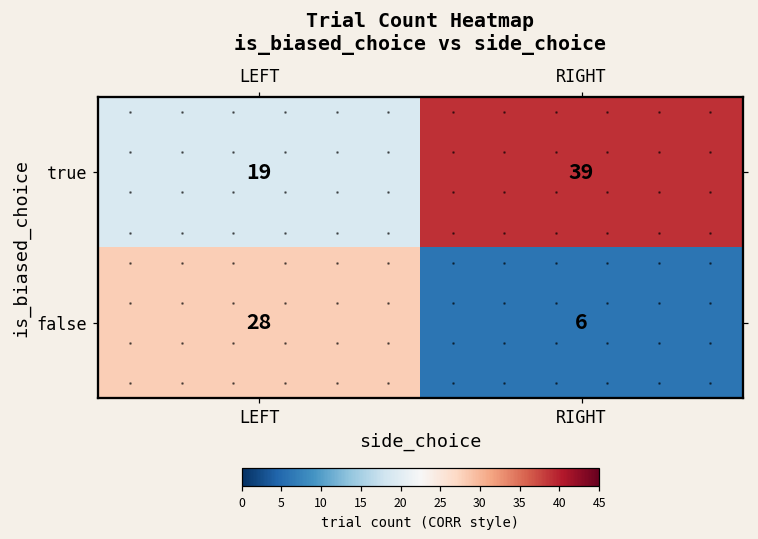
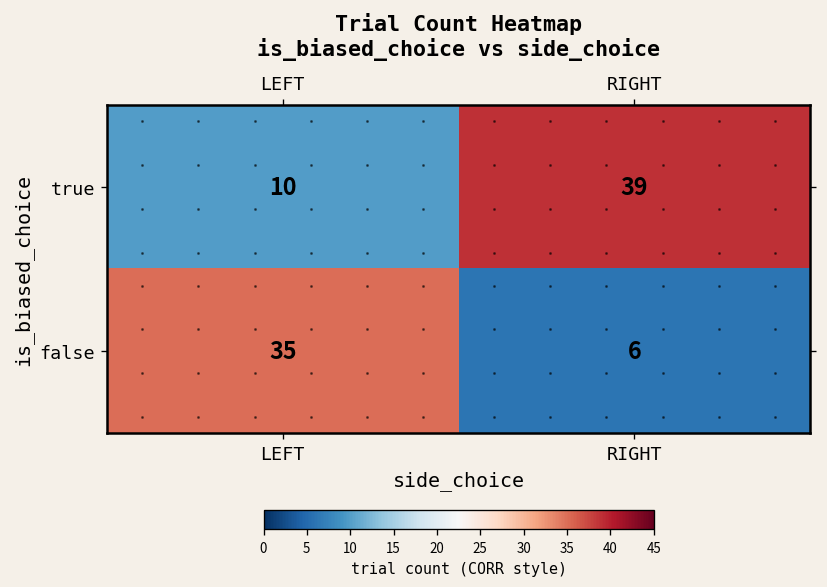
true, LEFT: 19 -> 10
false, LEFT: 28 -> 35
